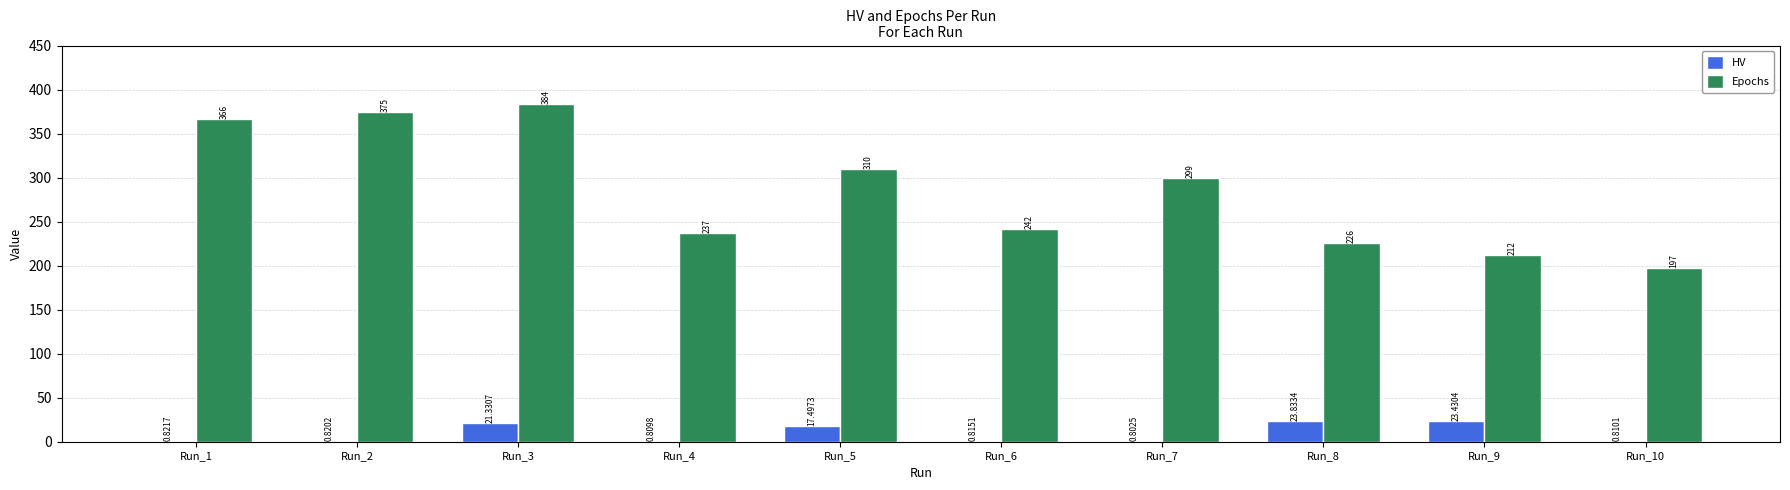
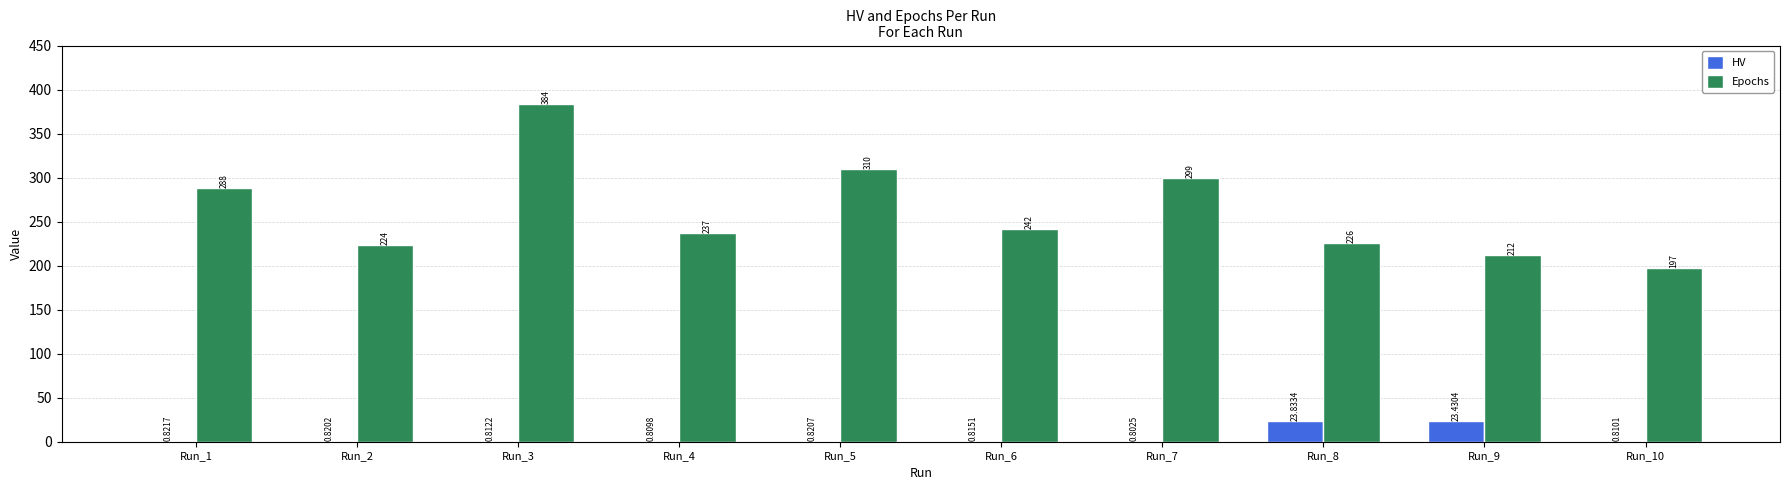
Epochs, Run_1: 366 -> 288
Epochs, Run_2: 375 -> 224
HV, Run_3: 21.3307 -> 0.8122
HV, Run_5: 17.4973 -> 0.8207
